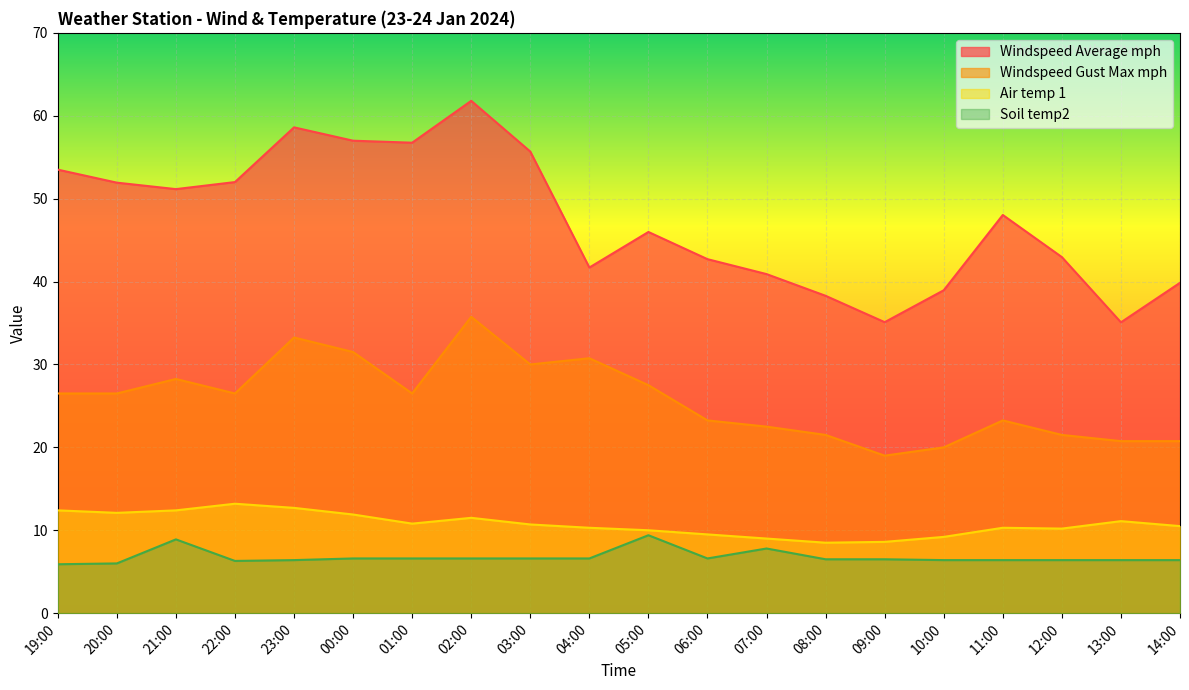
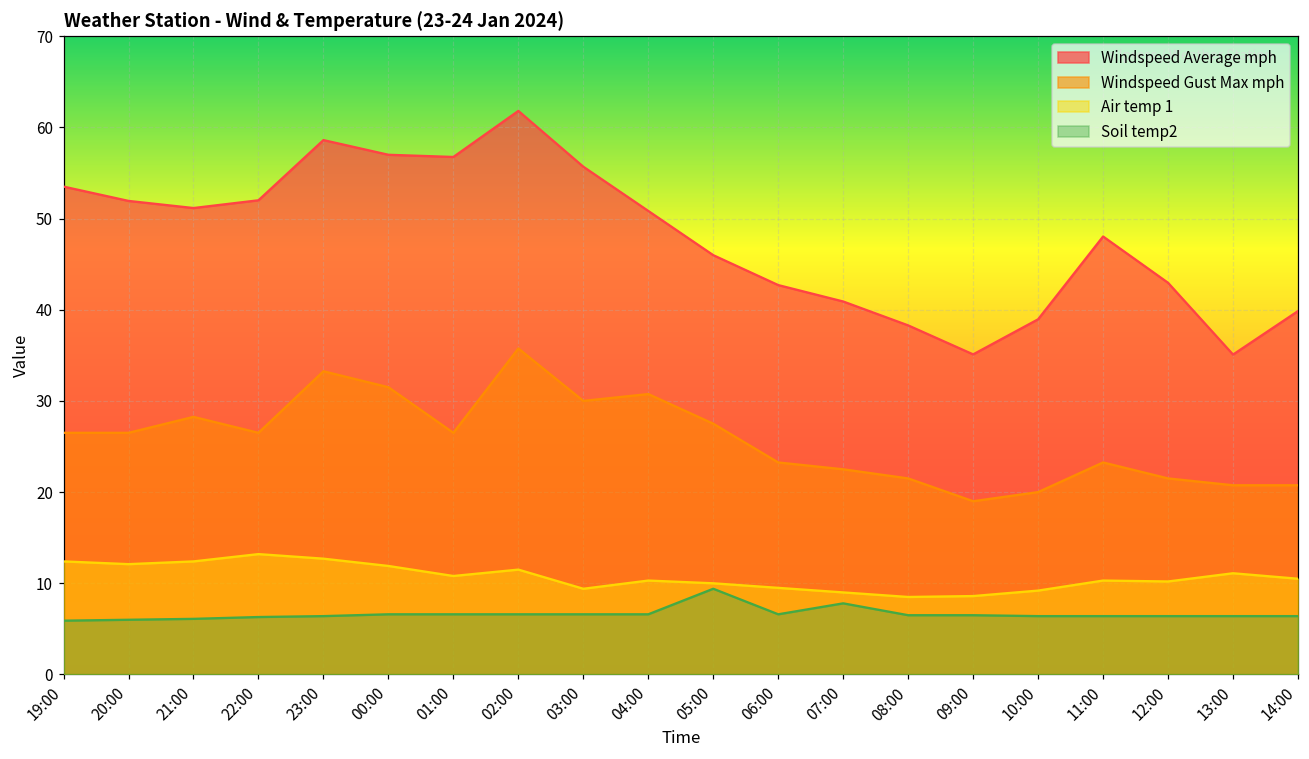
Soil temp2, 21:00: 9 -> 6
Air temp 1, 03:00: 11 -> 9
Windspeed Average mph, 04:00: 42 -> 51
